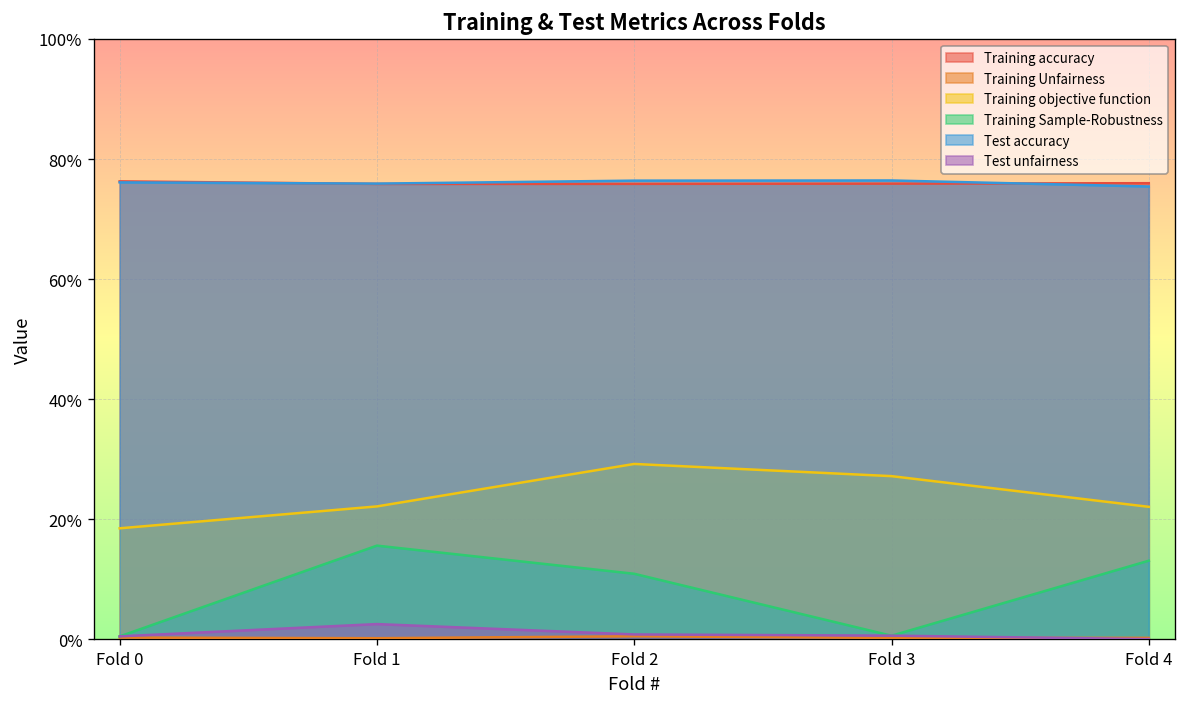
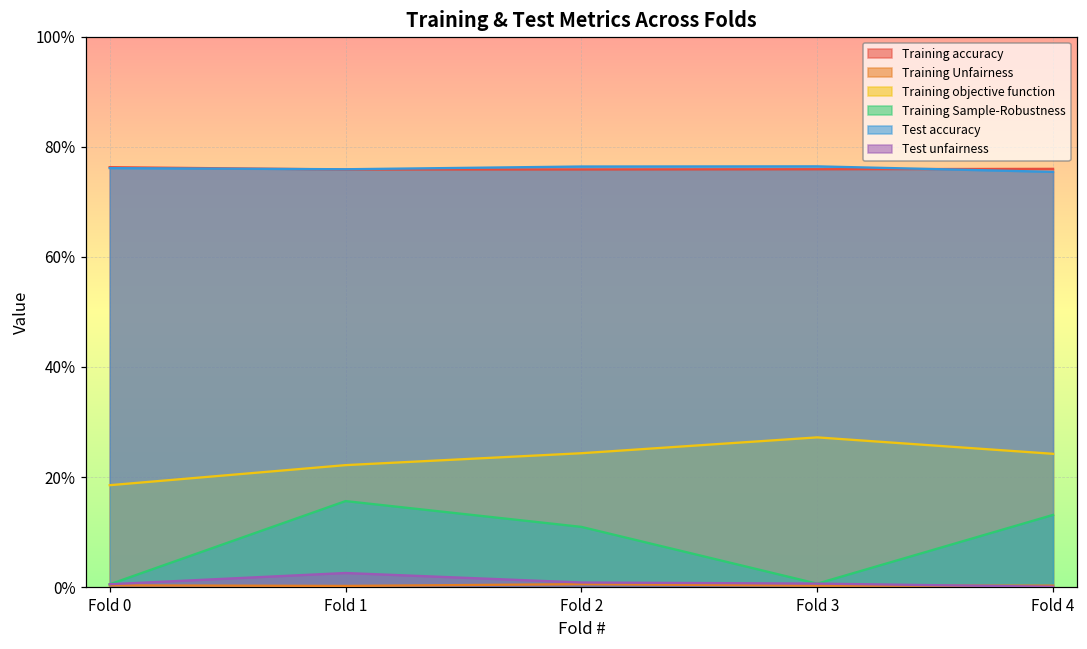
Training objective function, Fold 2: 29% -> 24%
Training objective function, Fold 4: 22% -> 24%
